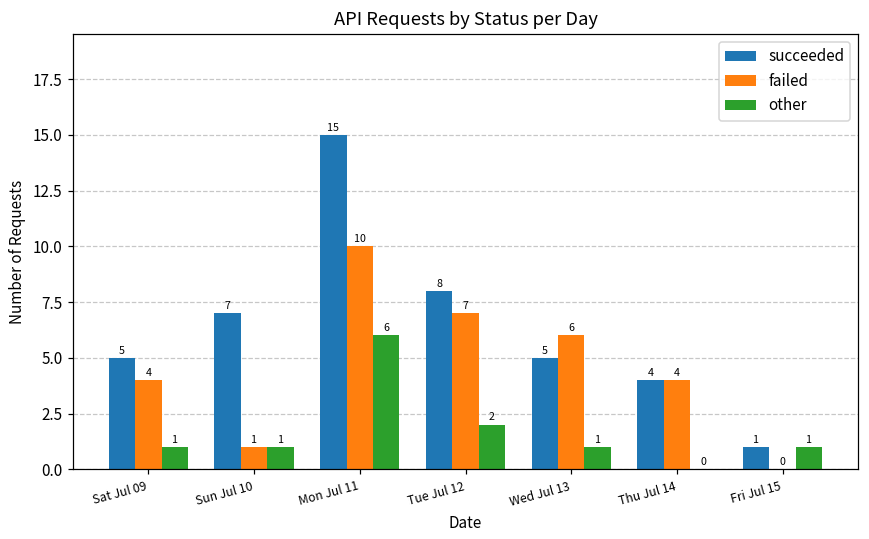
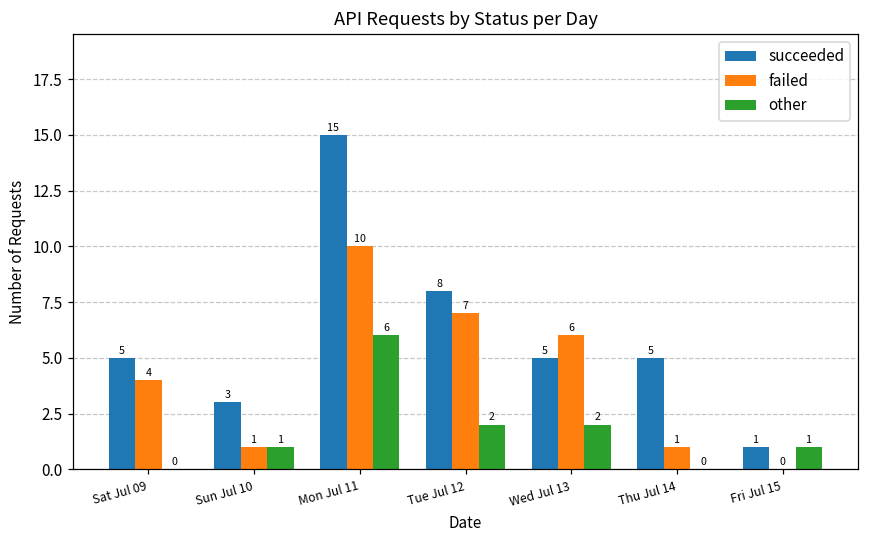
other, Sat Jul 09: 1 -> 0
succeeded, Sun Jul 10: 7 -> 3
other, Wed Jul 13: 1 -> 2
succeeded, Thu Jul 14: 4 -> 5
failed, Thu Jul 14: 4 -> 1
